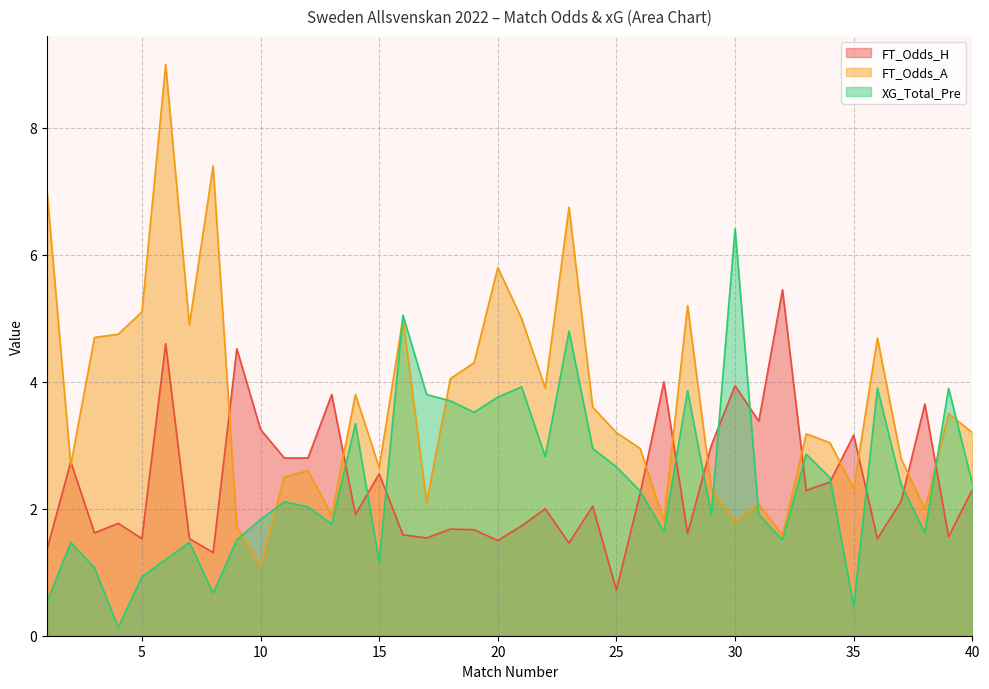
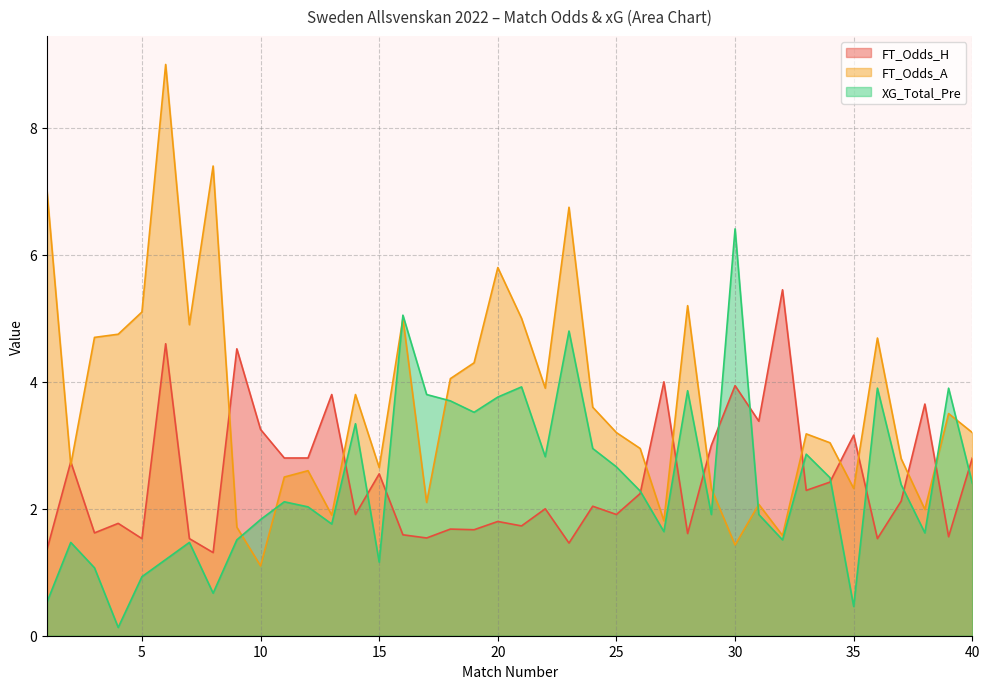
FT_Odds_H, 20: 1.5 -> 1.8
FT_Odds_H, 25: 0.7 -> 1.9
FT_Odds_A, 30: 1.8 -> 1.4
FT_Odds_H, 40: 2.3 -> 2.8
